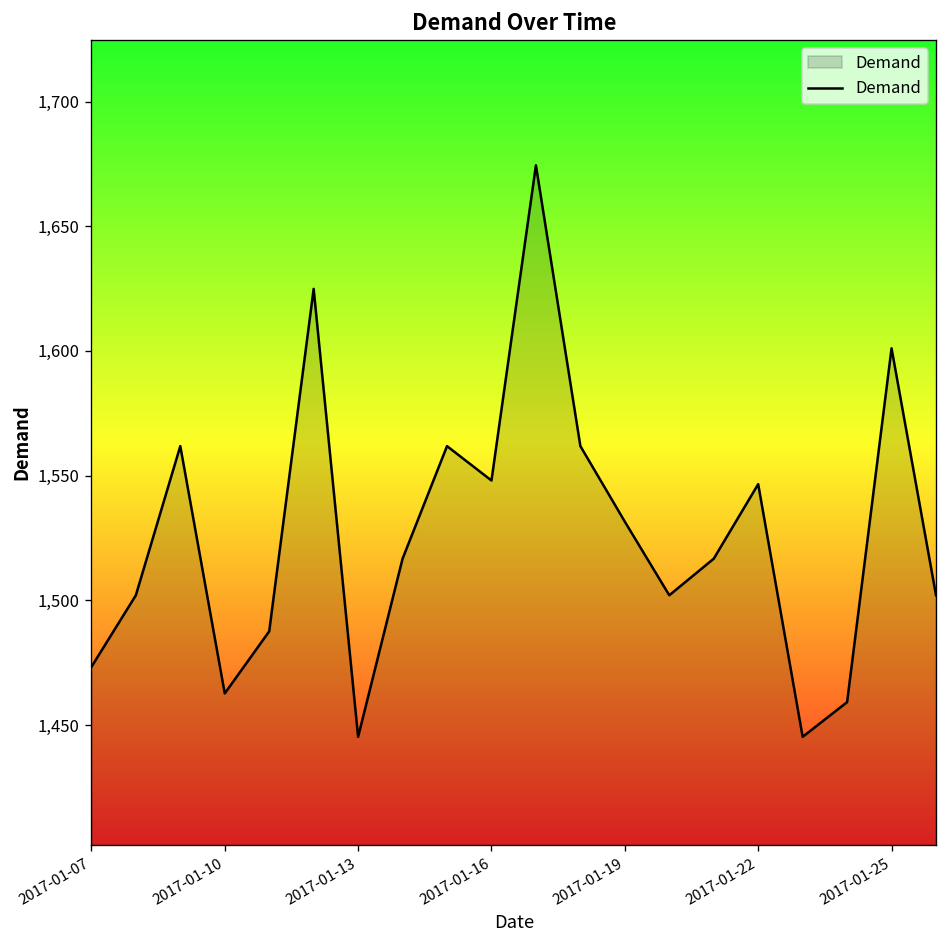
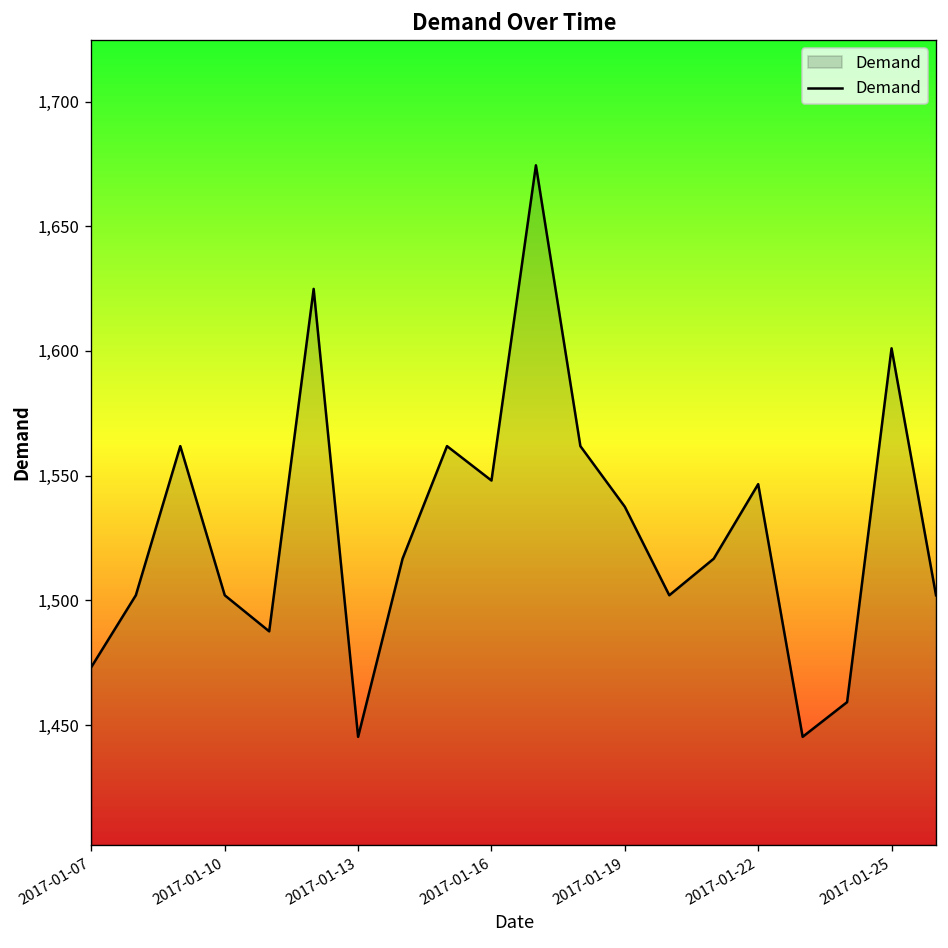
2017-01-10: 1,463 -> 1,502
2017-01-19: 1,532 -> 1,538
